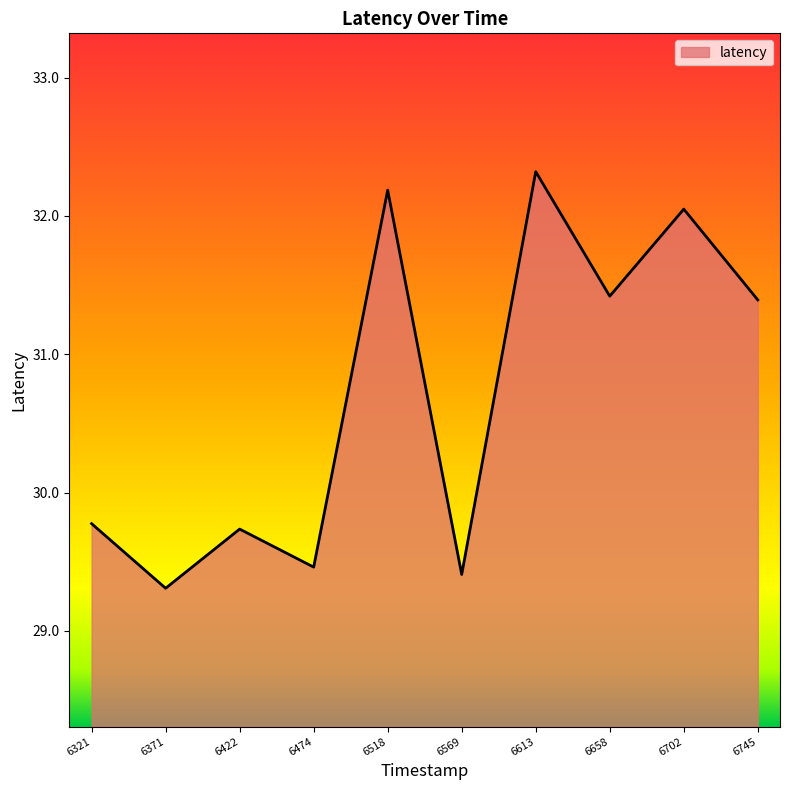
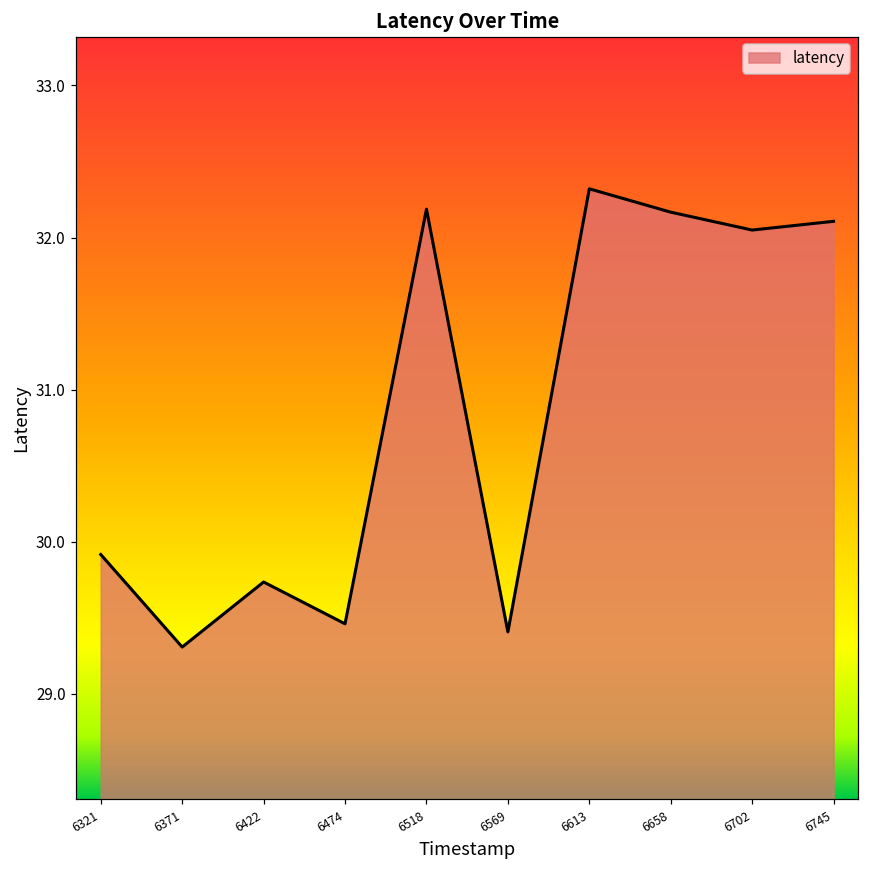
6321: 29.78 -> 29.92
6658: 31.42 -> 32.17
6745: 31.39 -> 32.11
